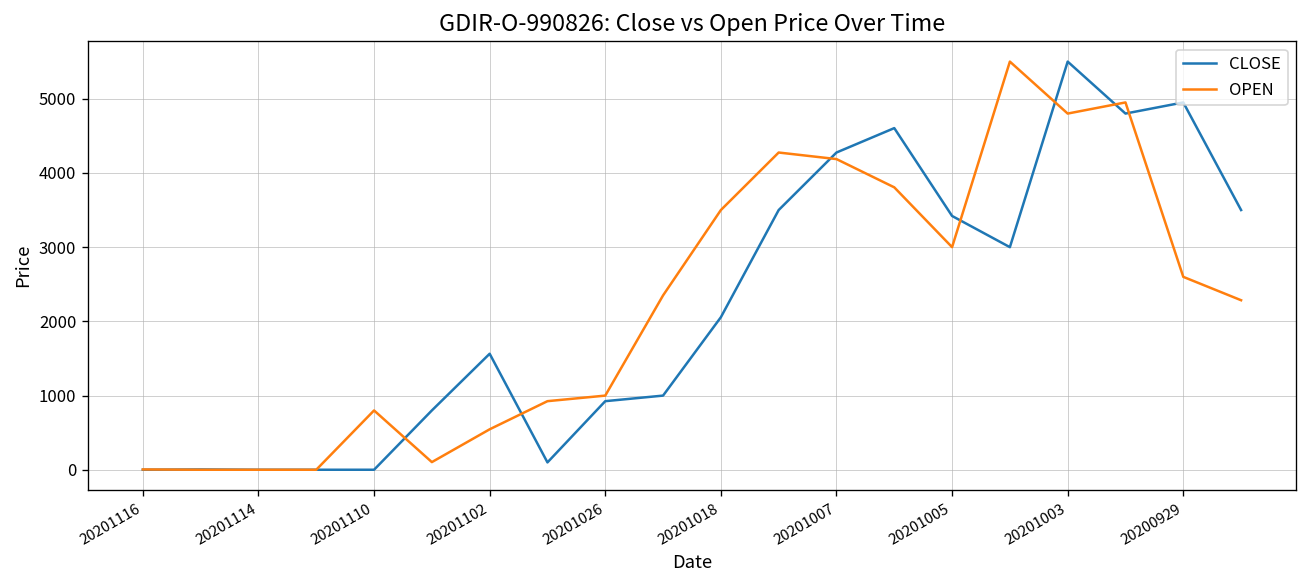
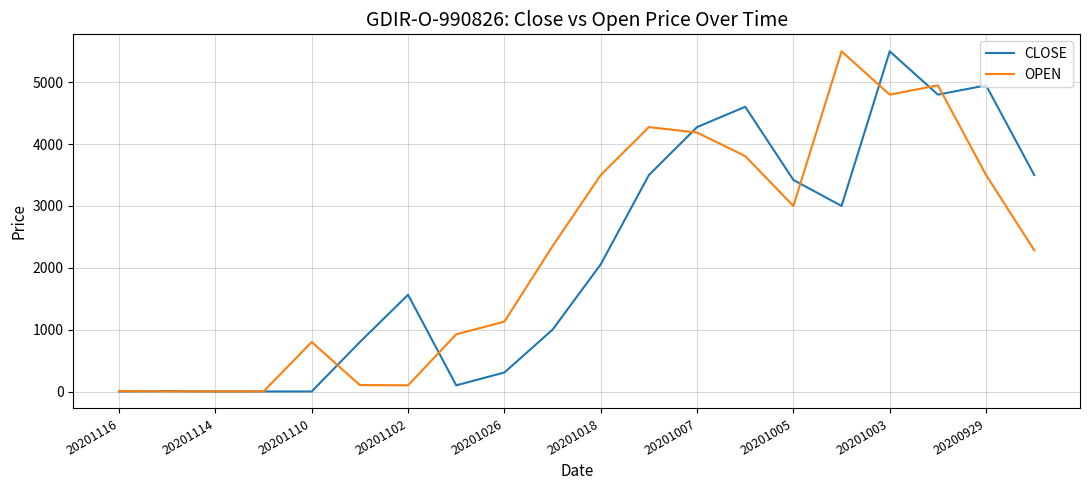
OPEN, 20201102: 500 -> 100
CLOSE, 20201026: 900 -> 300
OPEN, 20201026: 1000 -> 1100
OPEN, 20200929: 2600 -> 3500
